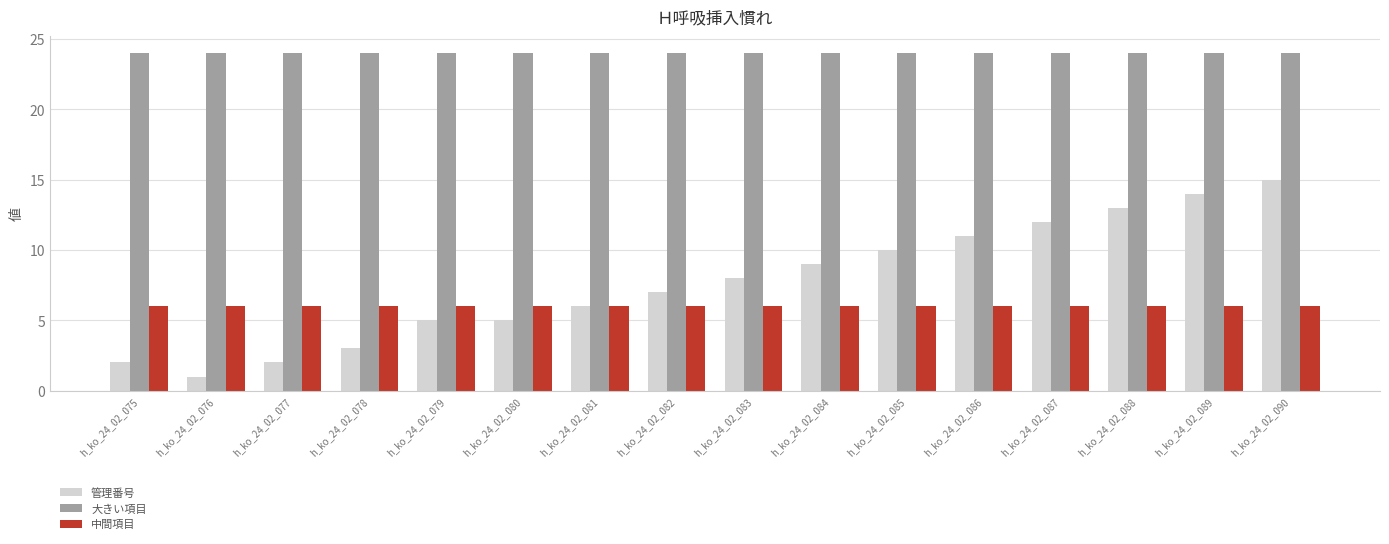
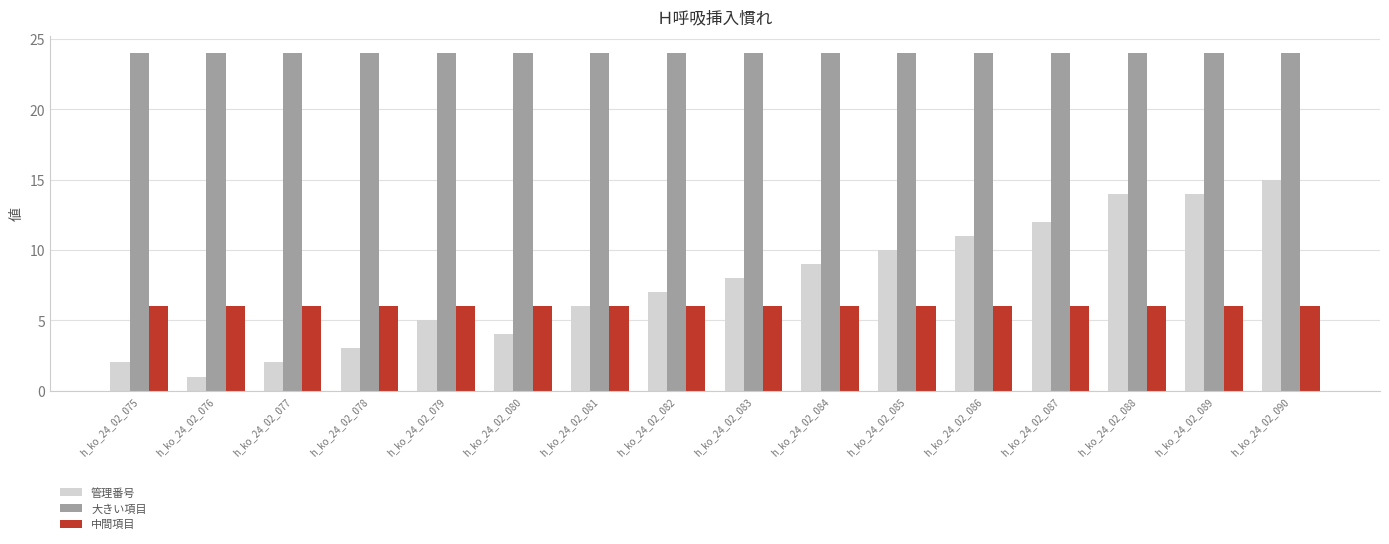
管理番号, h_ko_24_02_080: 5 -> 4
管理番号, h_ko_24_02_088: 13 -> 14
